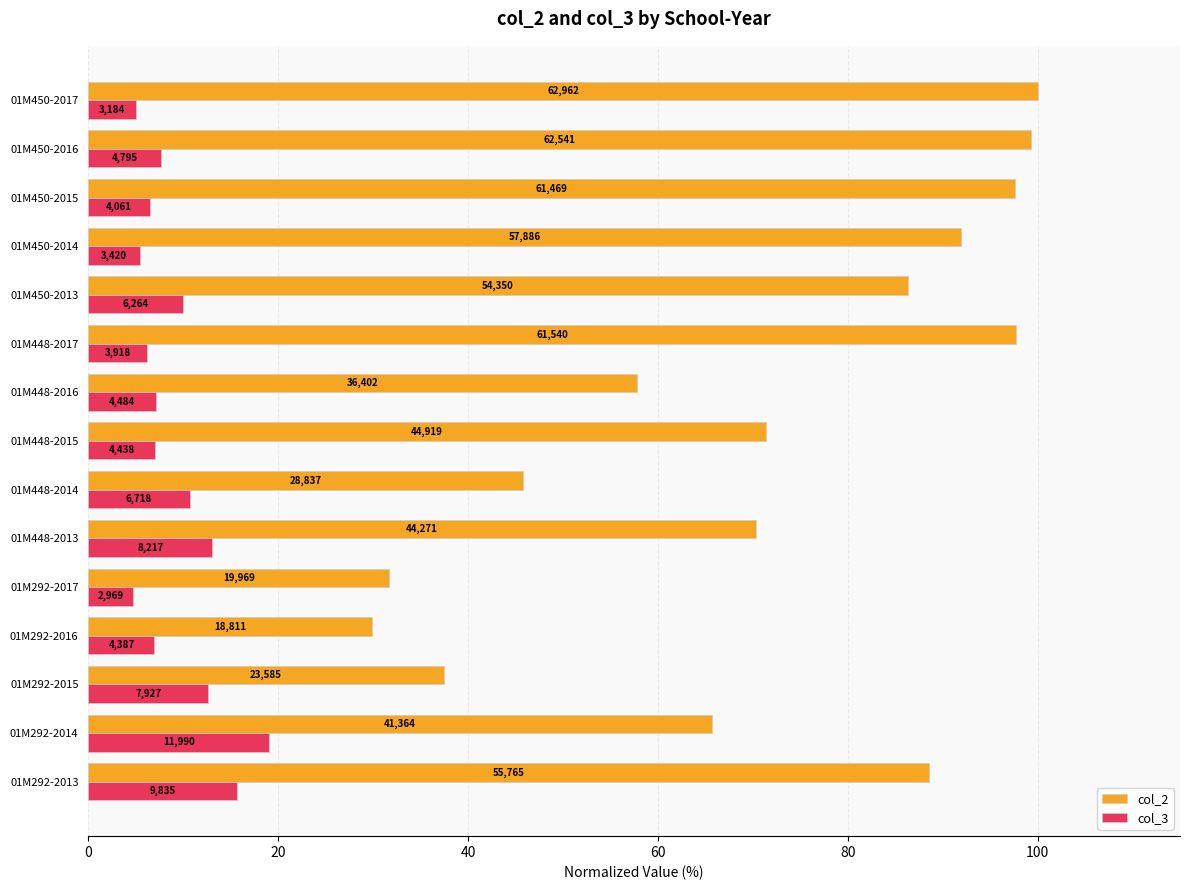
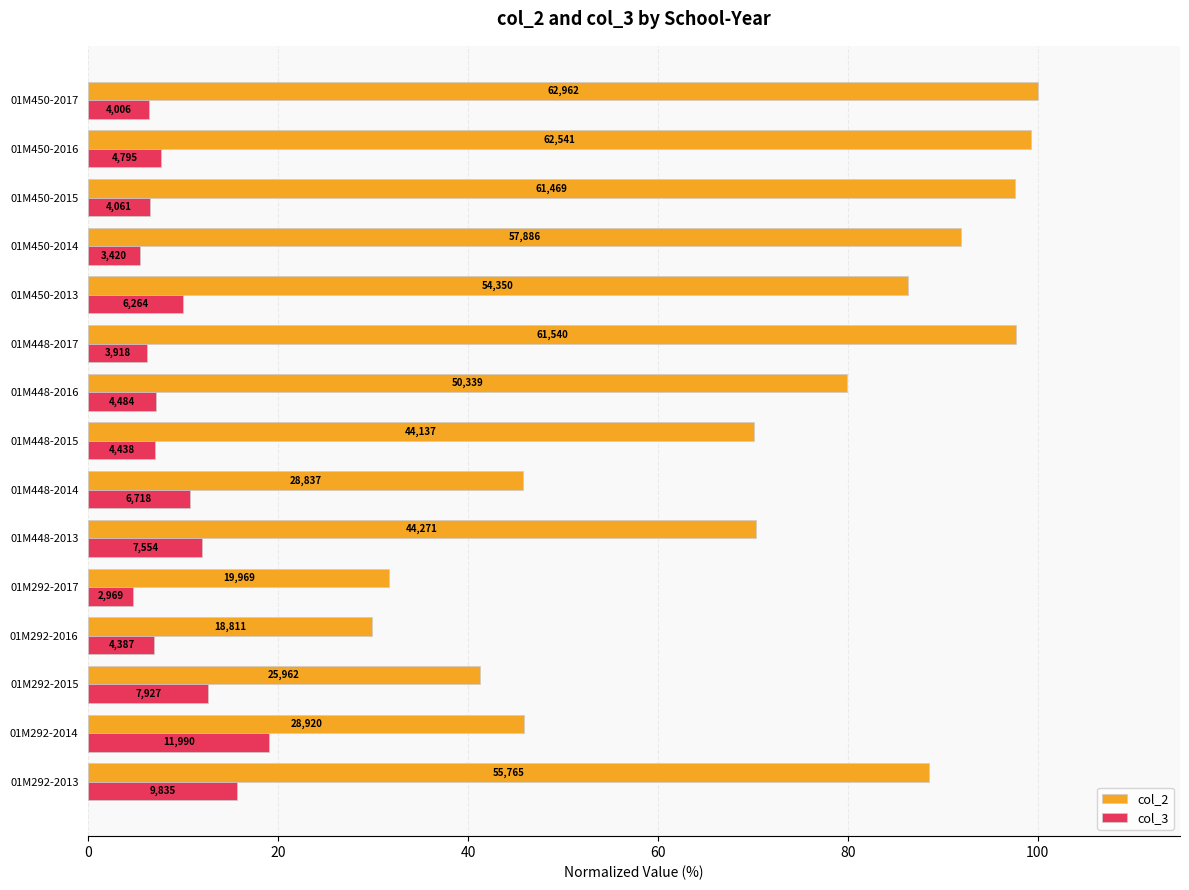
col_3, 01M450-2017: 3,184 -> 4,006
col_2, 01M448-2016: 36,402 -> 50,339
col_2, 01M448-2015: 44,919 -> 44,137
col_3, 01M448-2013: 8,217 -> 7,554
col_2, 01M292-2015: 23,585 -> 25,962
col_2, 01M292-2014: 41,364 -> 28,920
